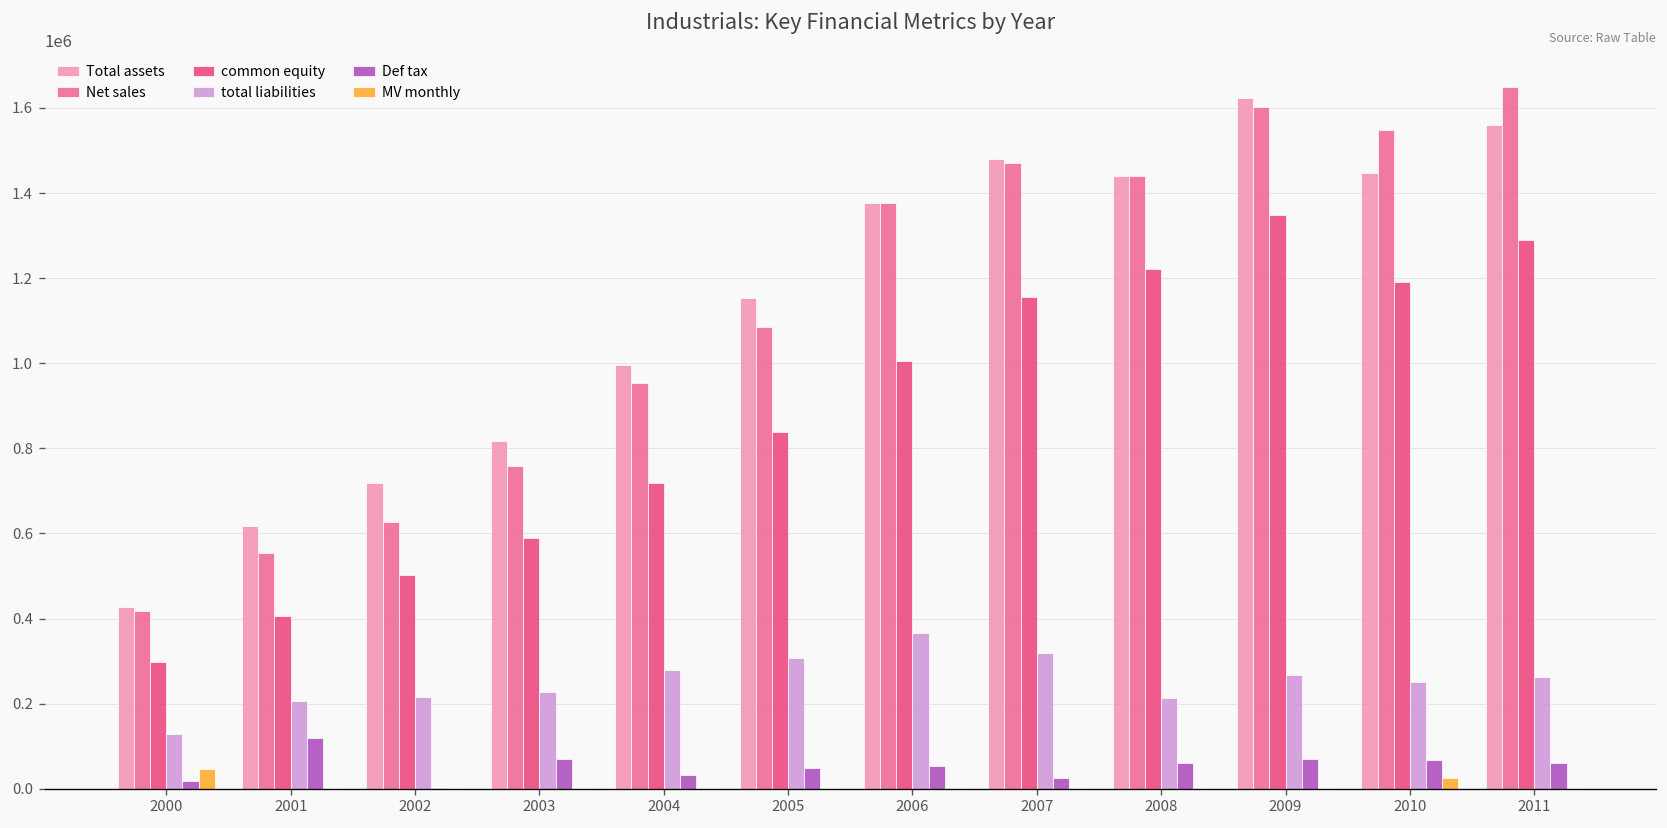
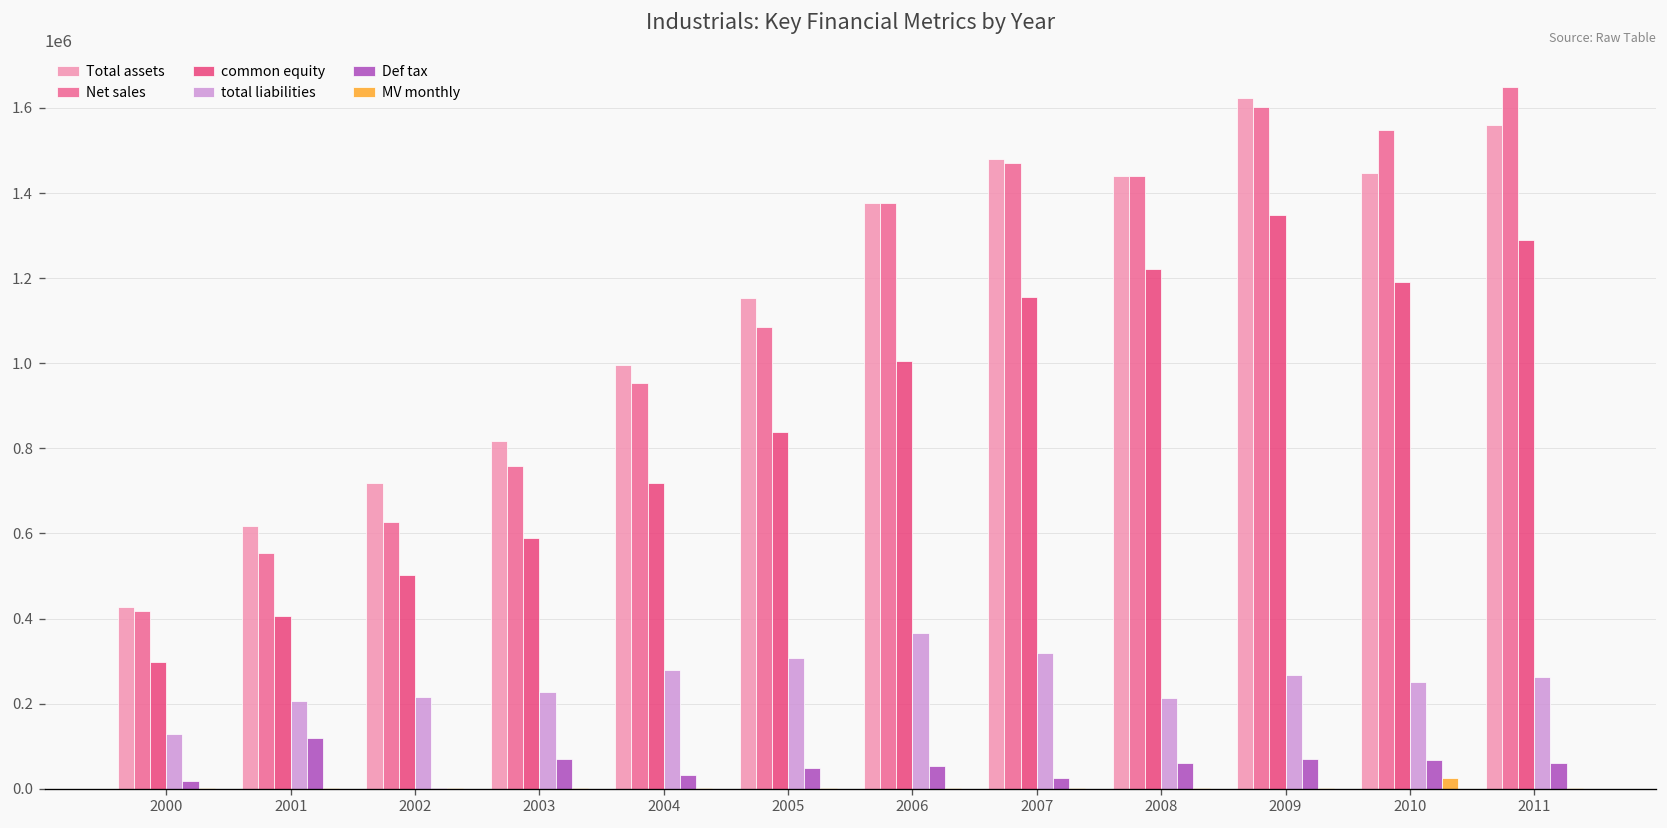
MV monthly, 2000: 50000 -> 0
